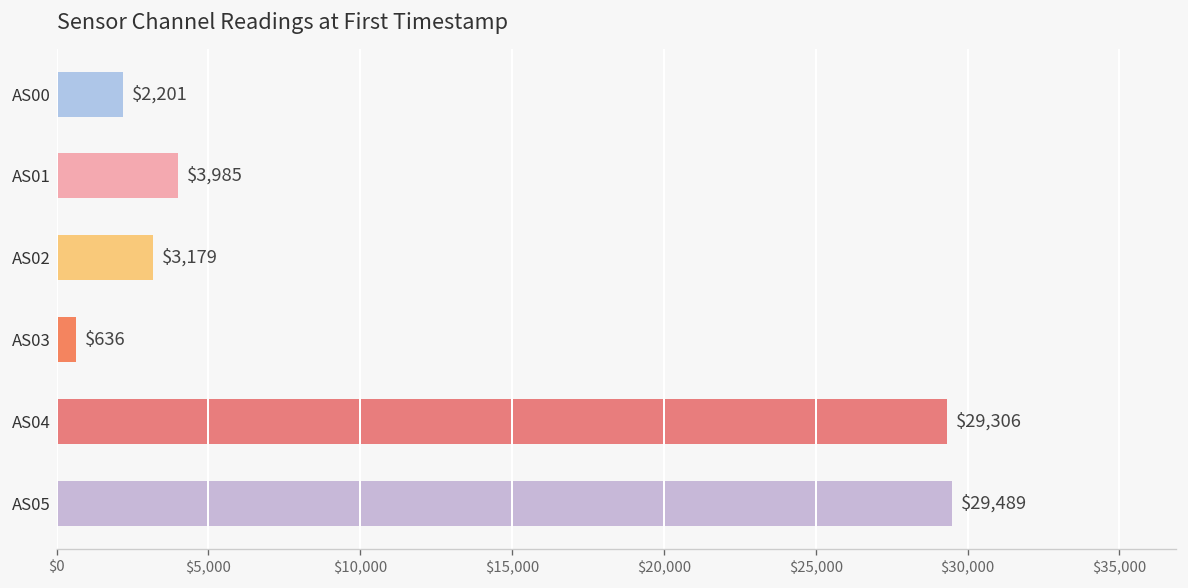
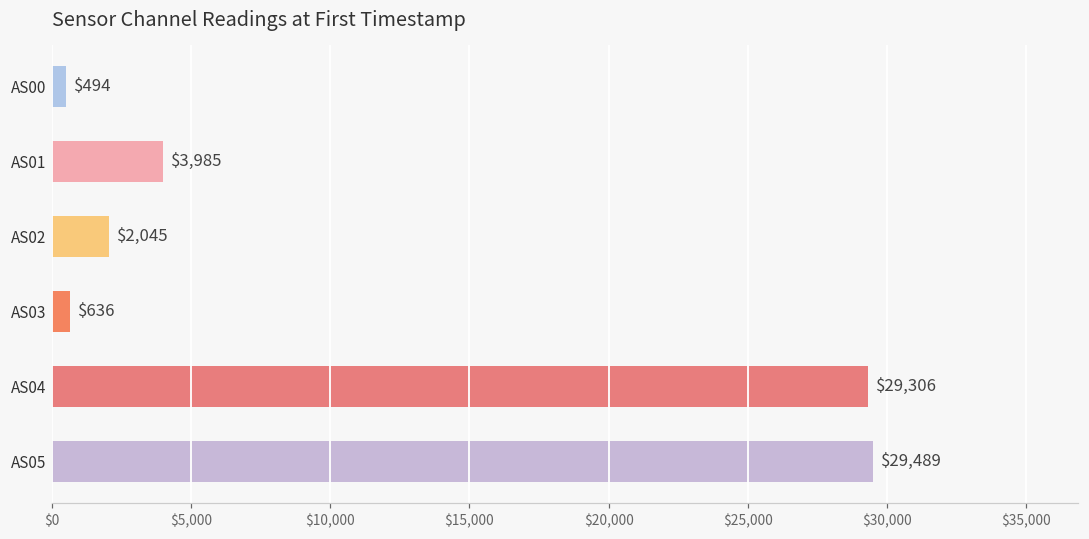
AS00: $2,201 -> $494
AS02: $3,179 -> $2,045
